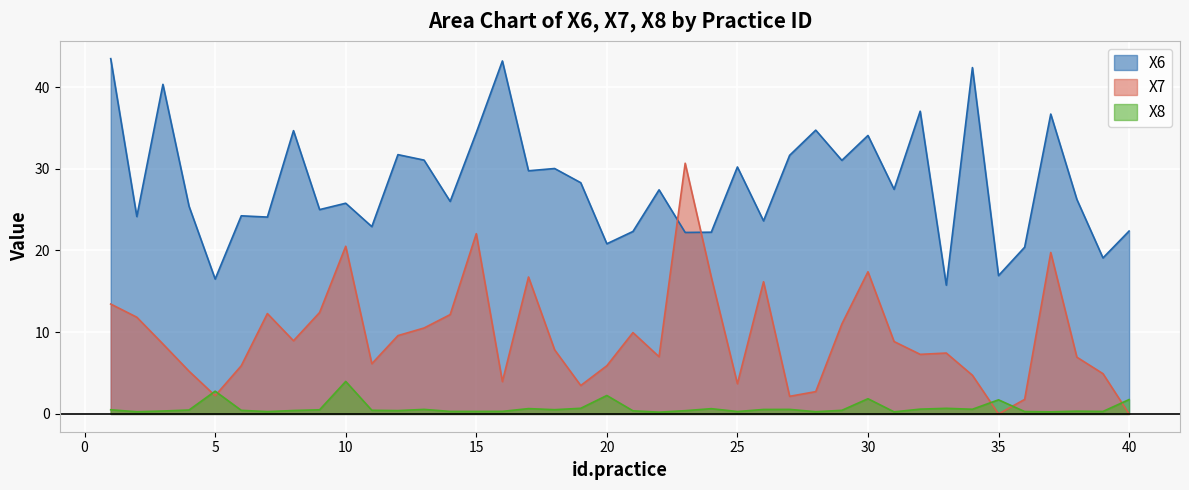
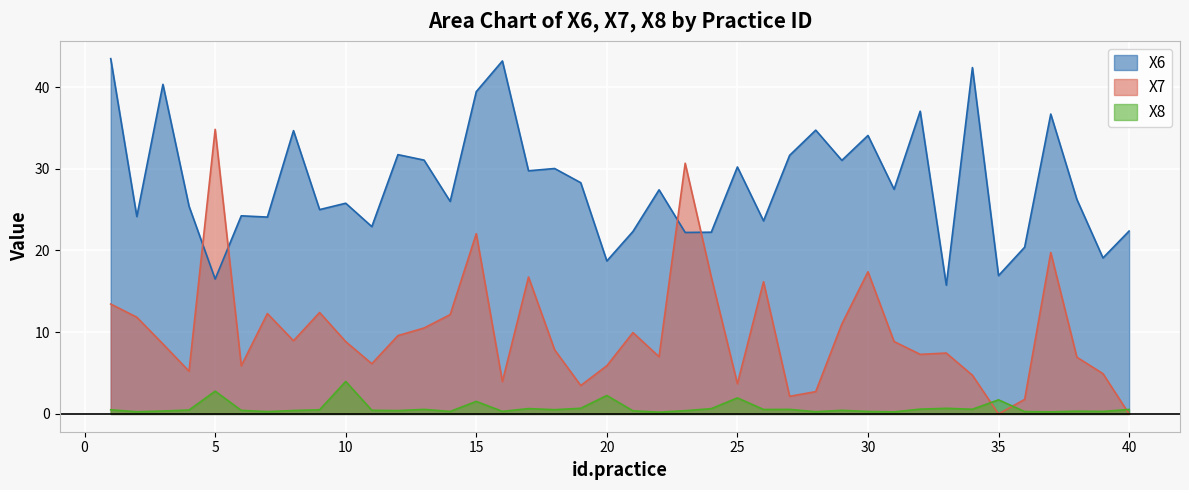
X7, 5: 2 -> 35
X7, 10: 21 -> 9
X6, 15: 34 -> 39
X8, 15: 0 -> 2
X6, 20: 21 -> 19
X8, 25: 0 -> 2
X8, 30: 2 -> 0
X8, 40: 2 -> 1
